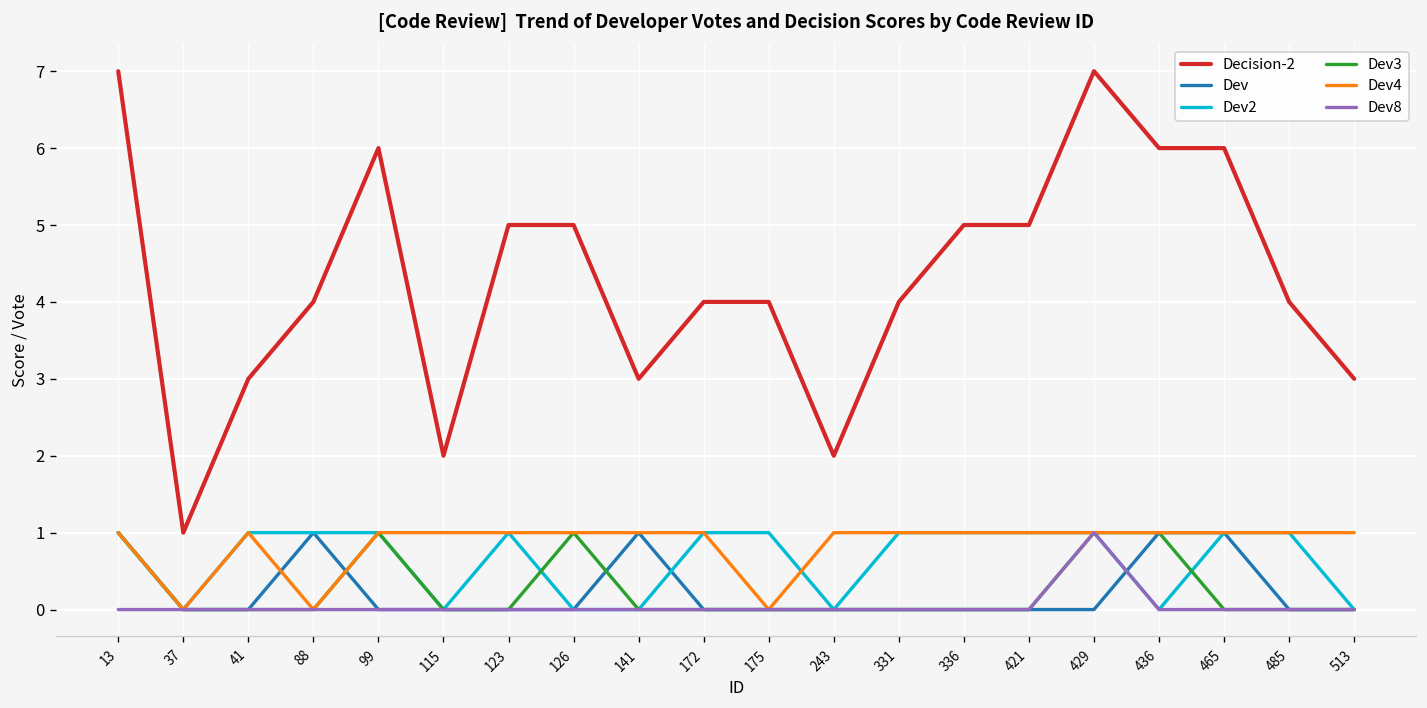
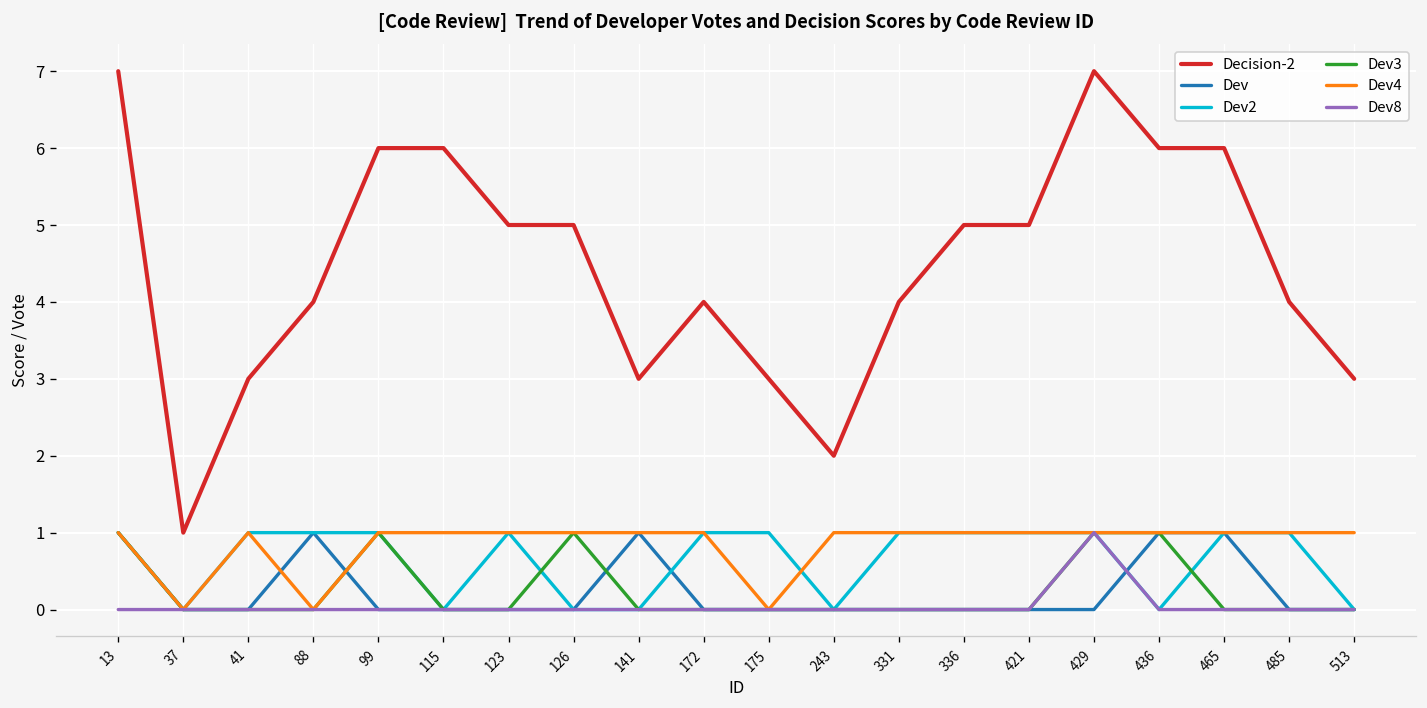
Decision-2, 115: 2 -> 6
Decision-2, 175: 4 -> 3
